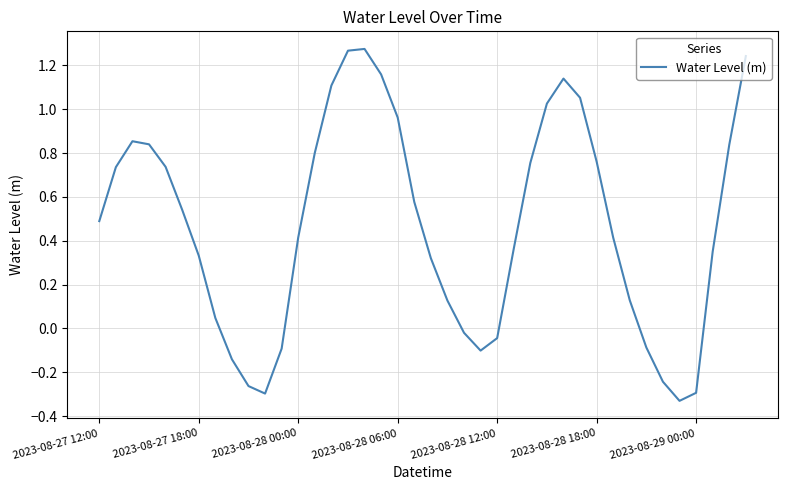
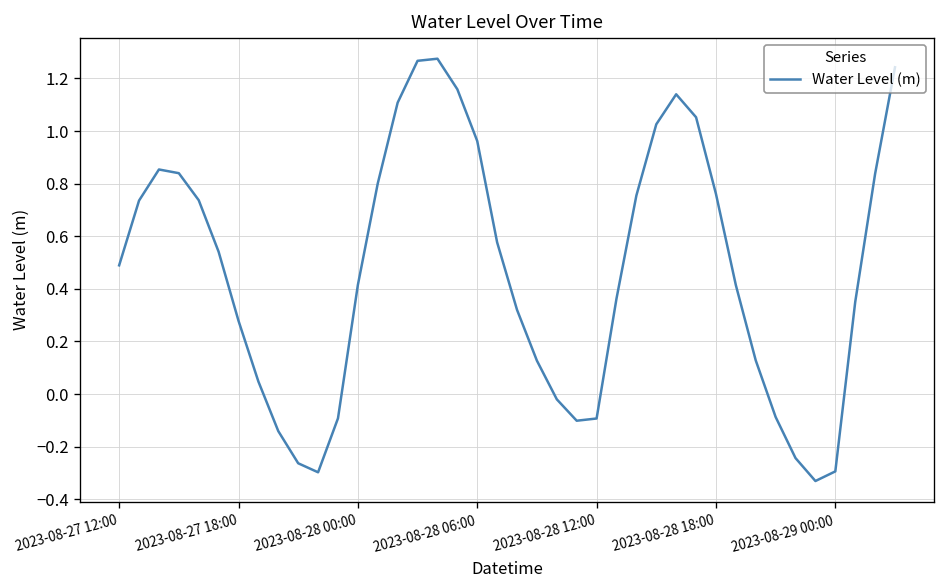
2023-08-27 18:00: 0.33 -> 0.28
2023-08-28 12:00: -0.04 -> -0.09
